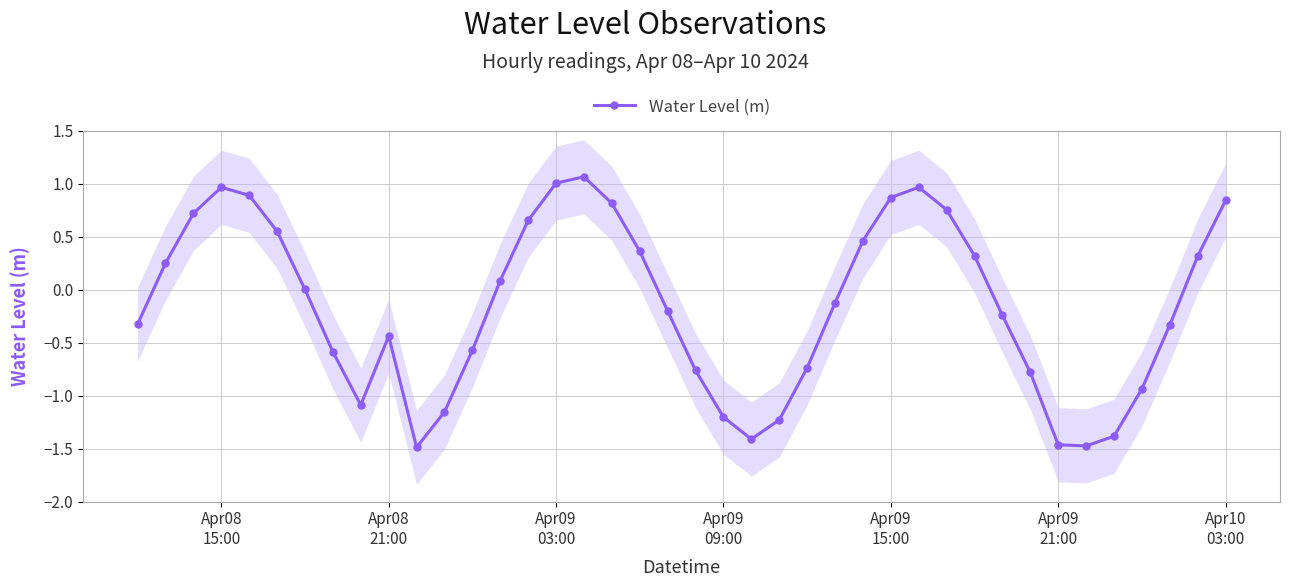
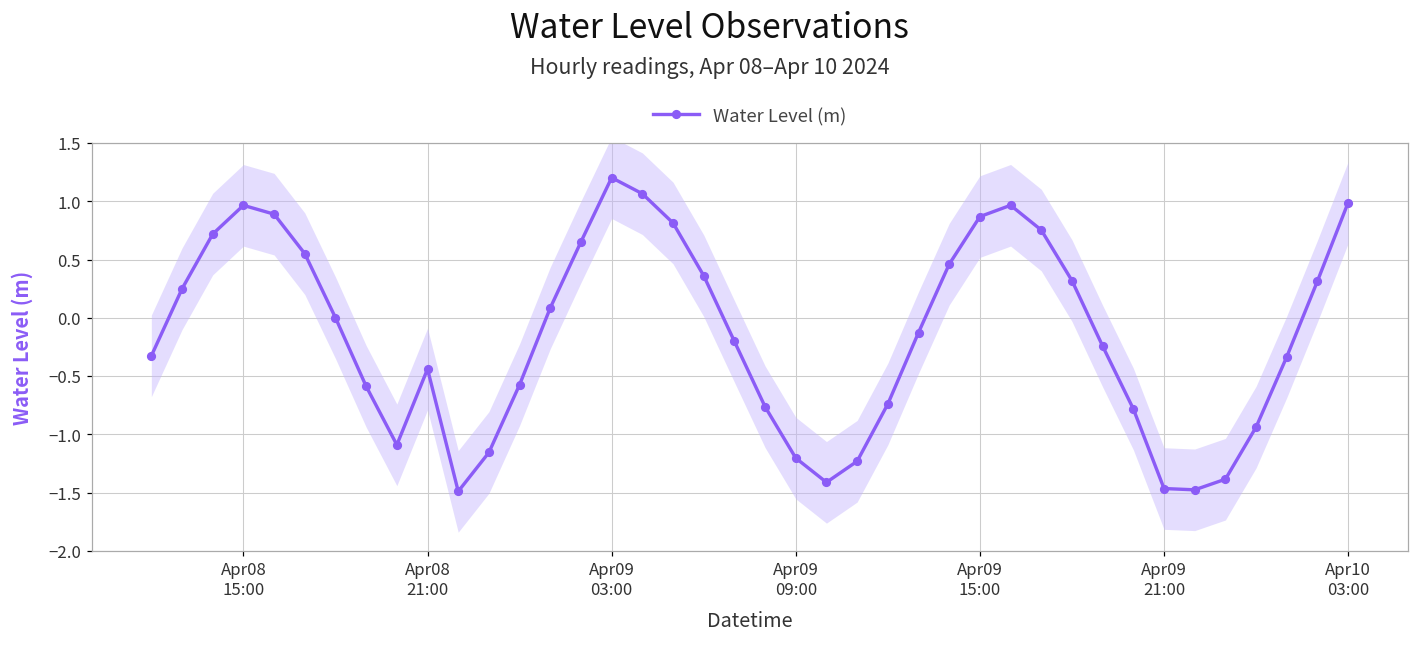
Water Level (m), Apr09 03:00: 1.01 -> 1.20
Water Level (m), Apr10 03:00: 0.84 -> 0.99
